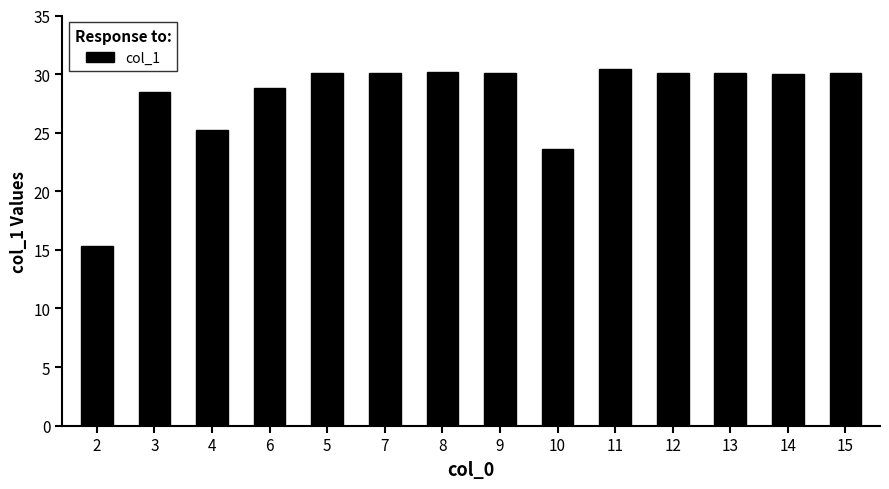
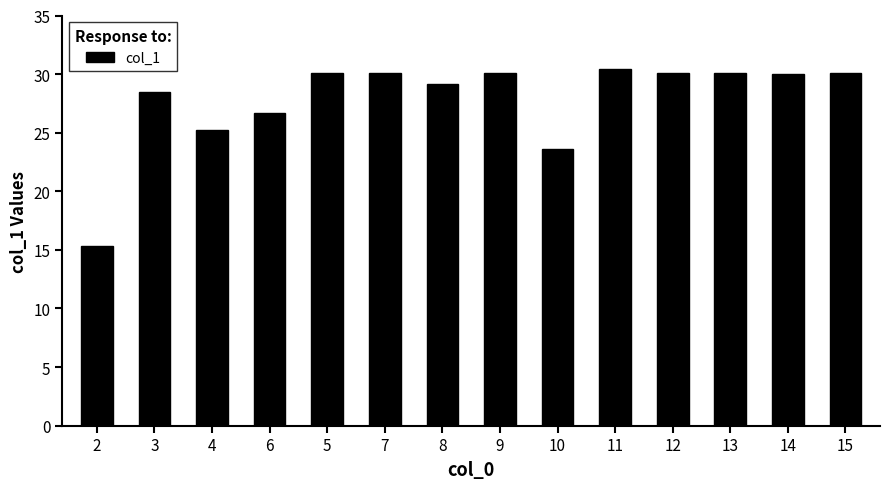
6: 28.8 -> 26.6
8: 30.1 -> 29.2
